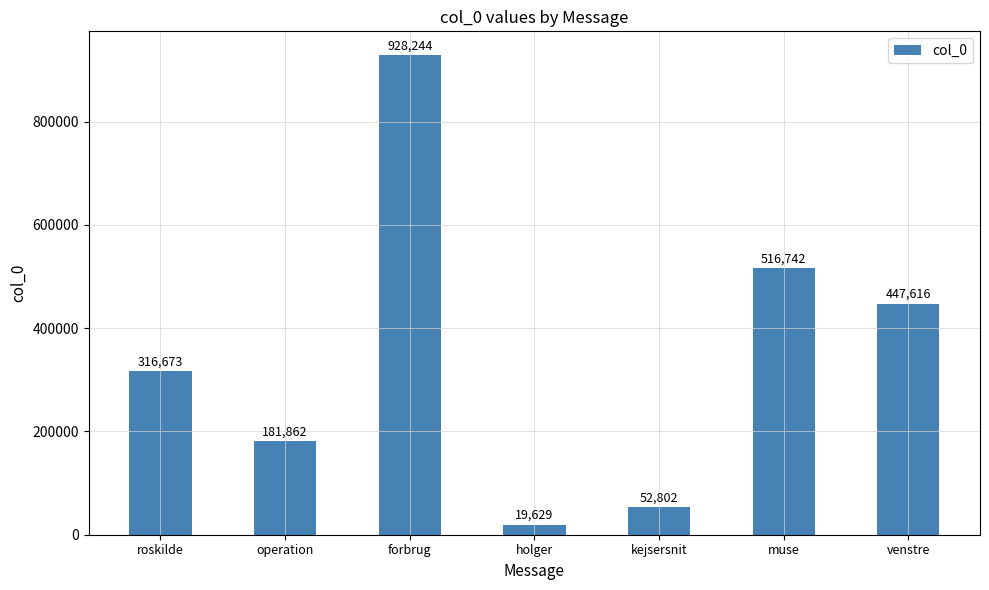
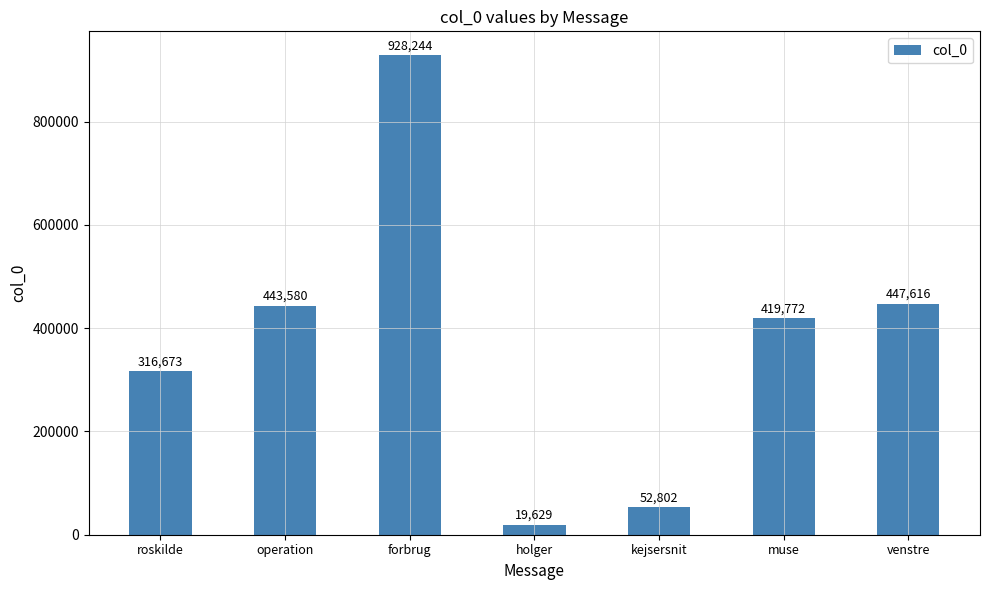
operation: 181,862 -> 443,580
muse: 516,742 -> 419,772
